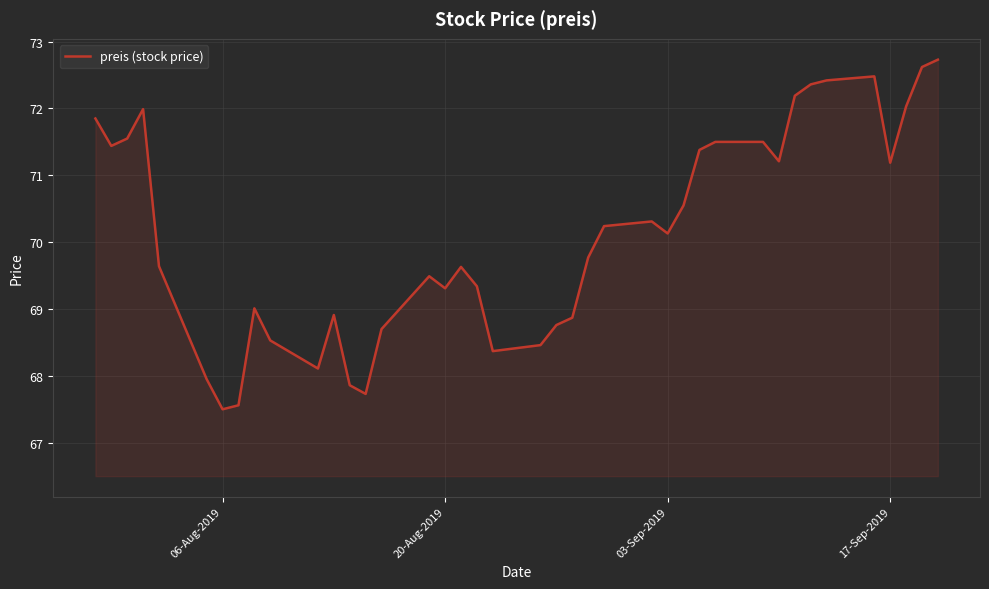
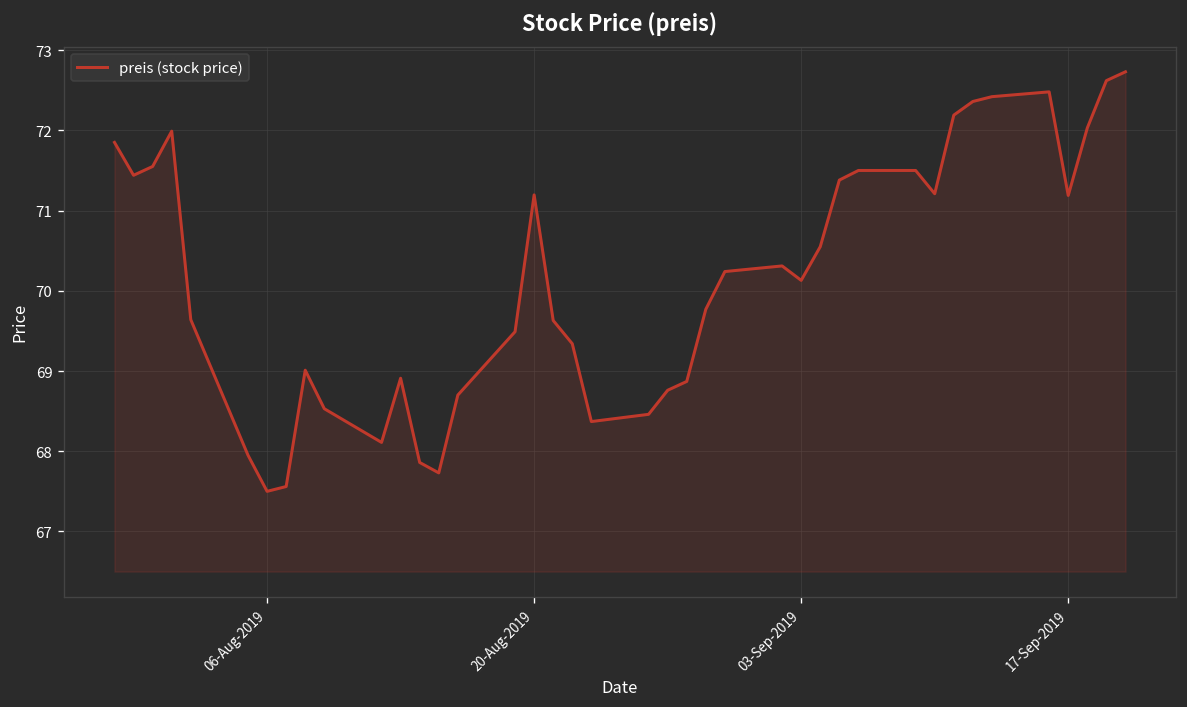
20-Aug-2019: 69.3 -> 71.2
